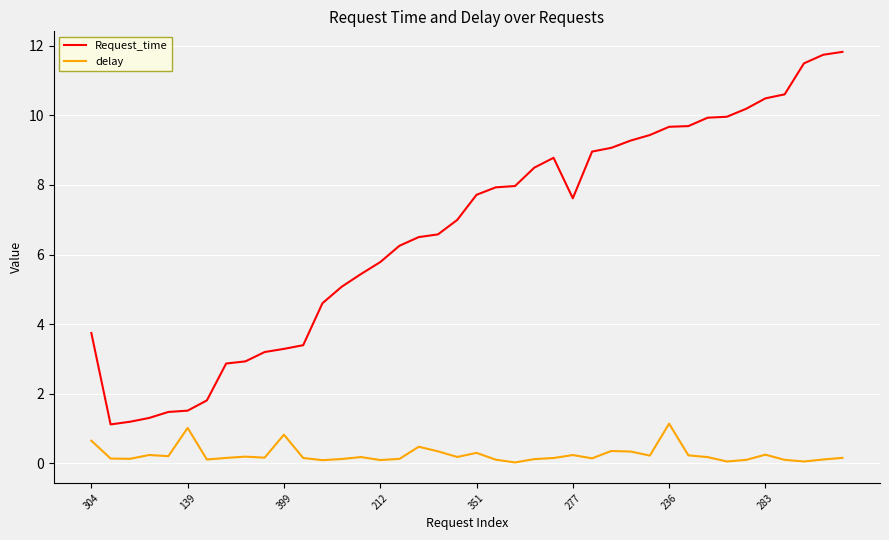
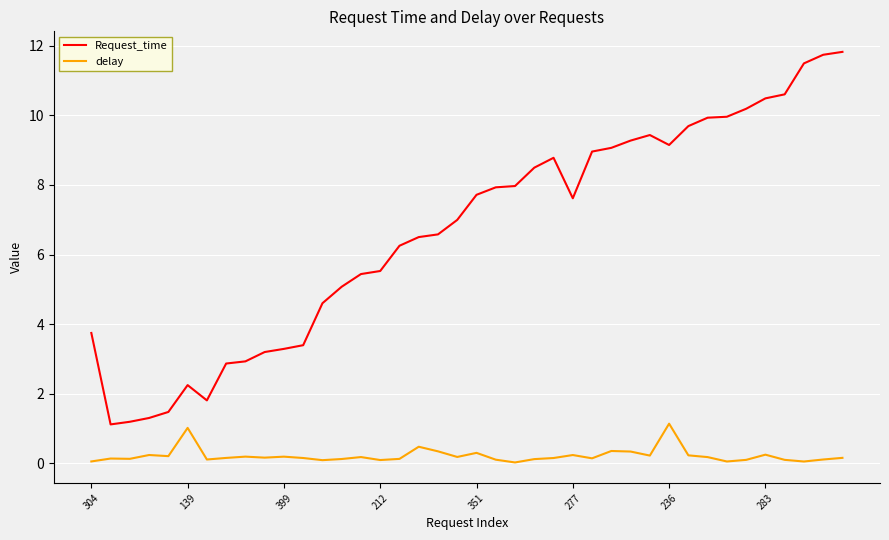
delay, 304: 0.7 -> 0.1
Request_time, 139: 1.5 -> 2.3
delay, 399: 0.8 -> 0.2
Request_time, 212: 5.8 -> 5.5
Request_time, 236: 9.7 -> 9.1
